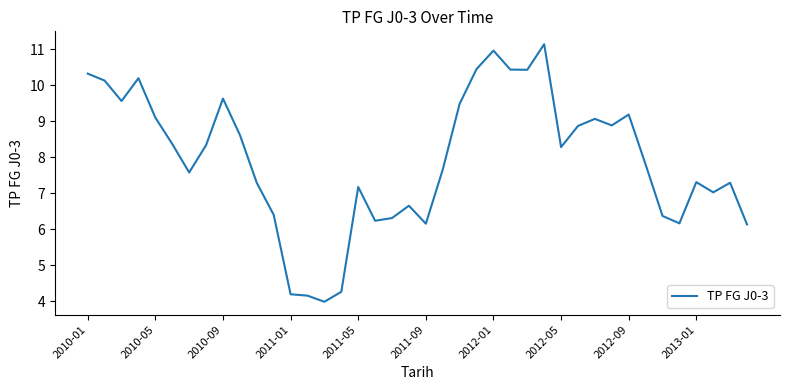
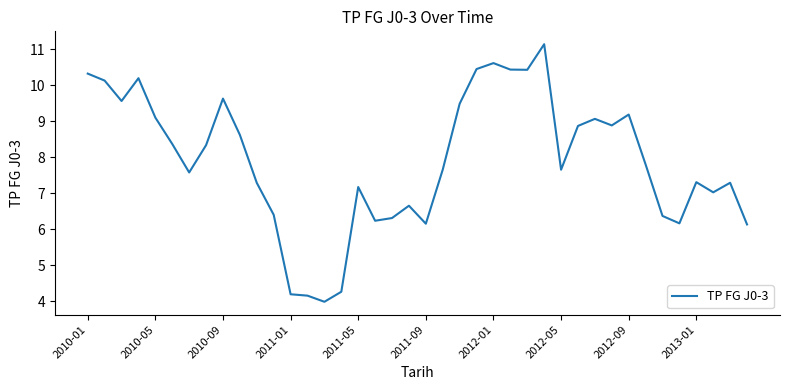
2012-01: 11.0 -> 10.6
2012-05: 8.3 -> 7.7
